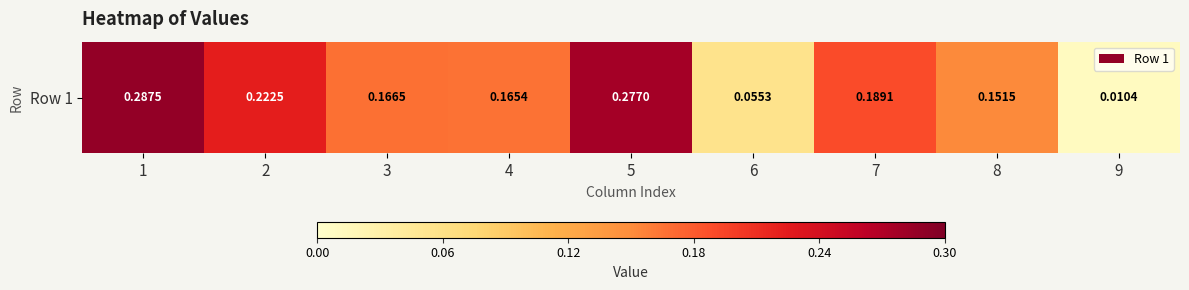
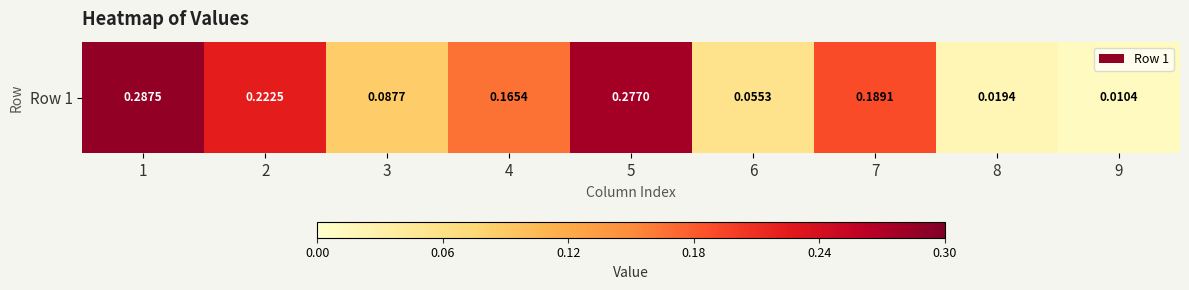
Row 1, 3: 0.1665 -> 0.0877
Row 1, 8: 0.1515 -> 0.0194
